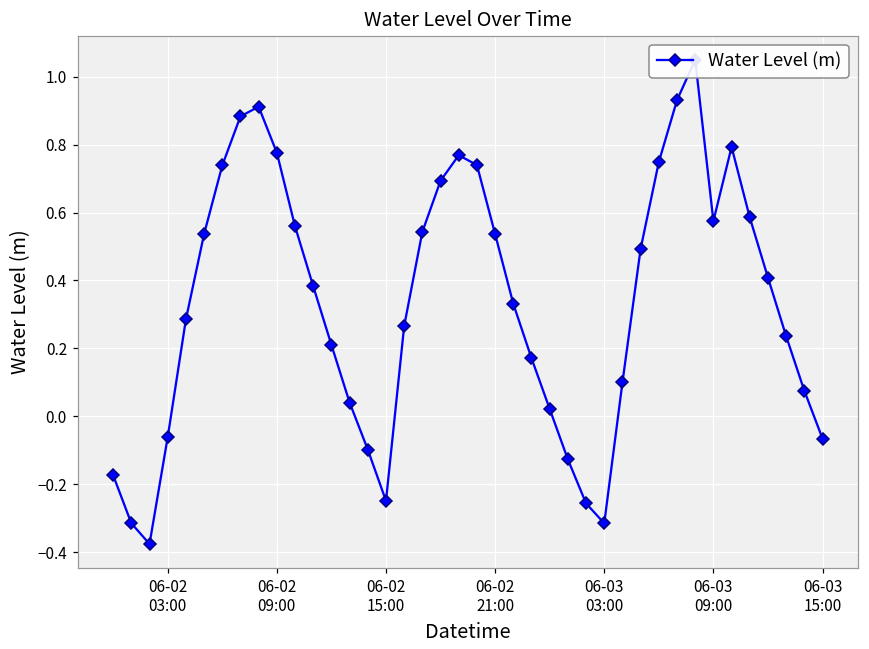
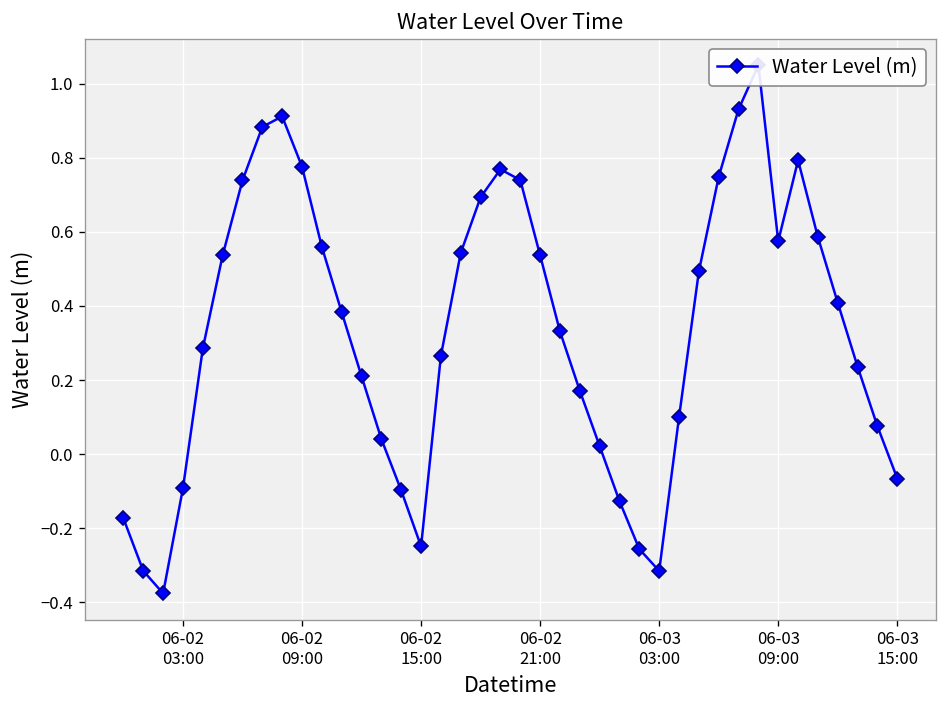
06-02 03:00: -0.06 -> -0.09
